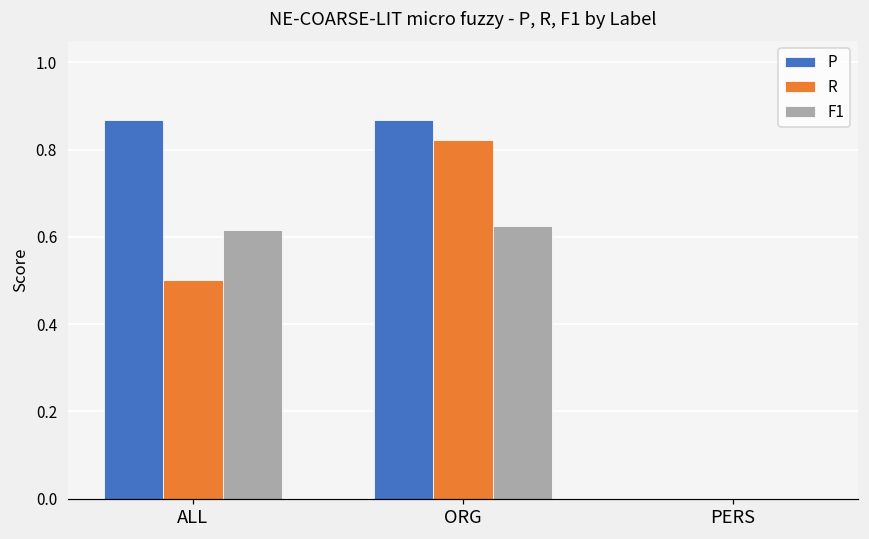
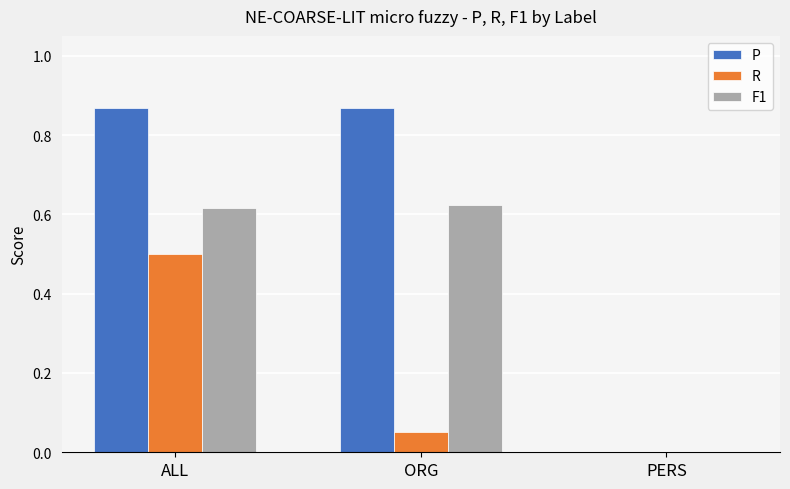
R, ORG: 0.82 -> 0.05
